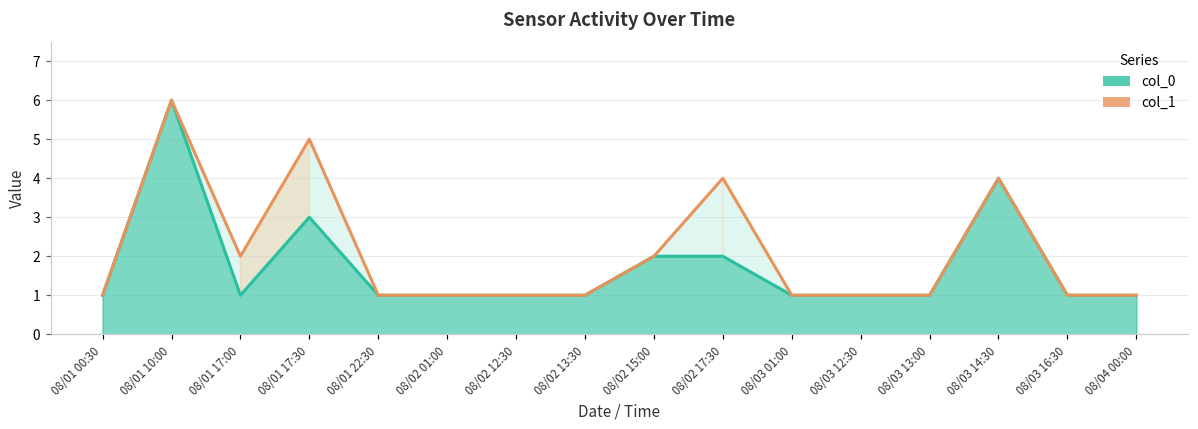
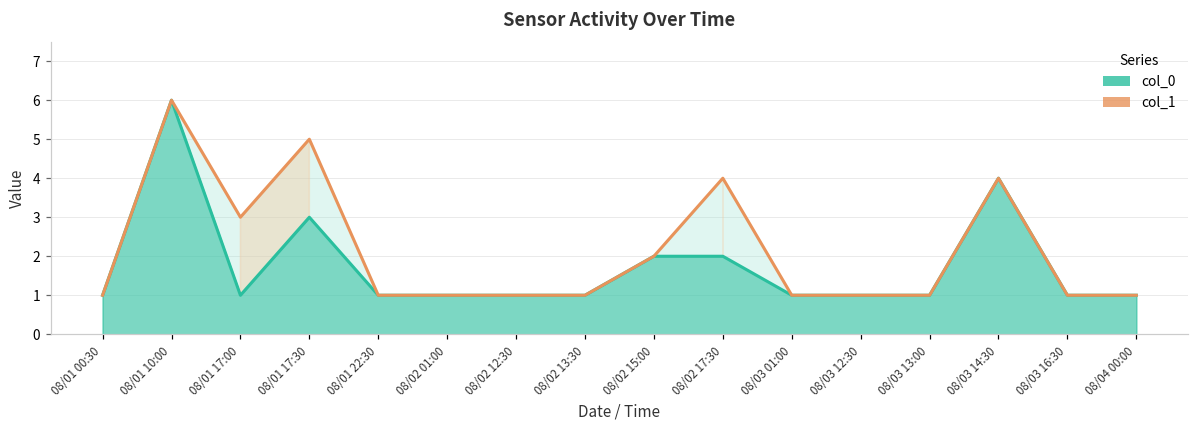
col_1, 08/01 17:00: 2 -> 3
